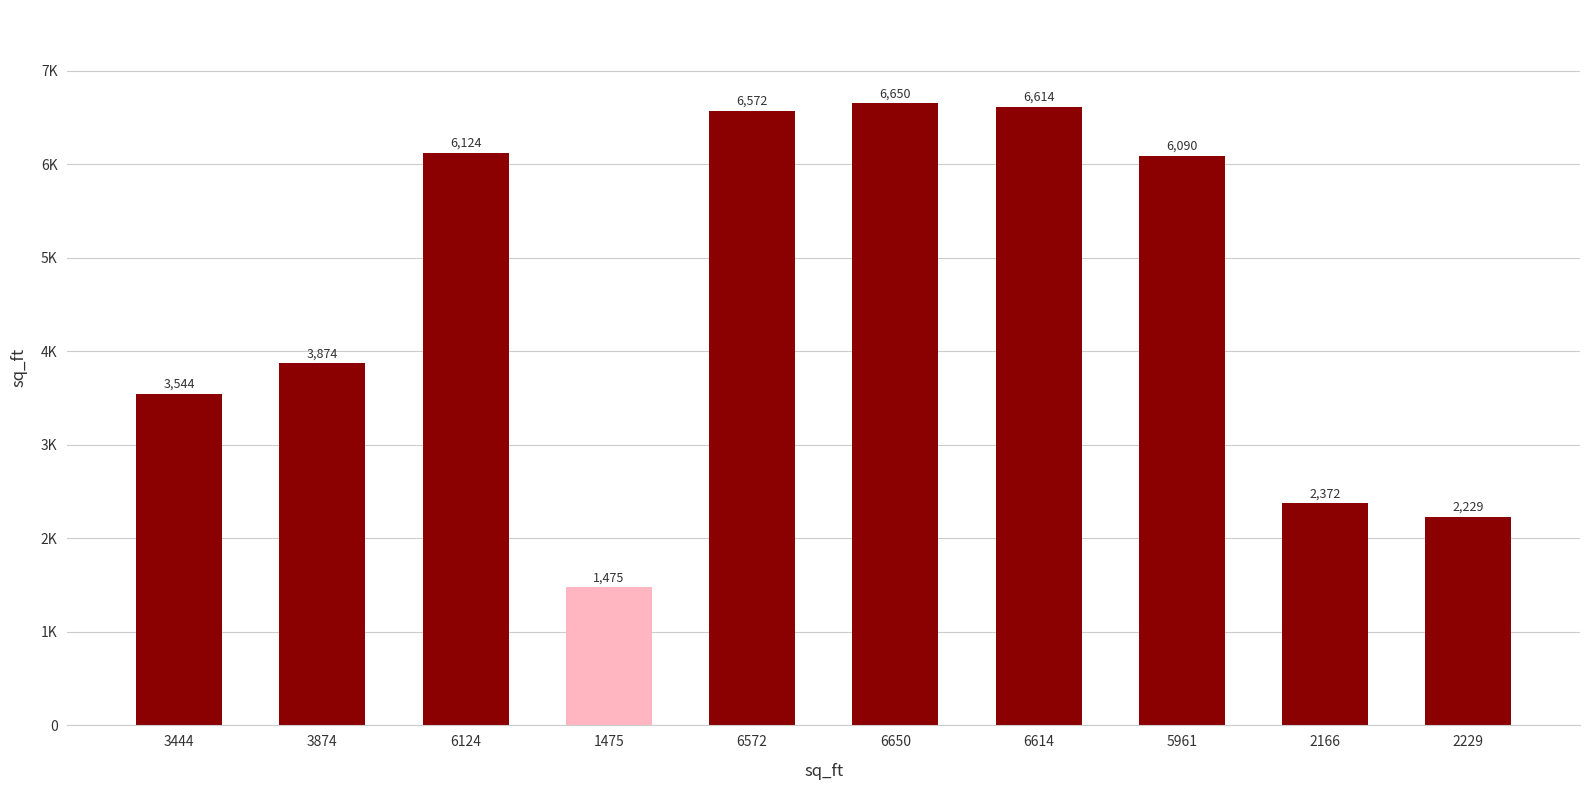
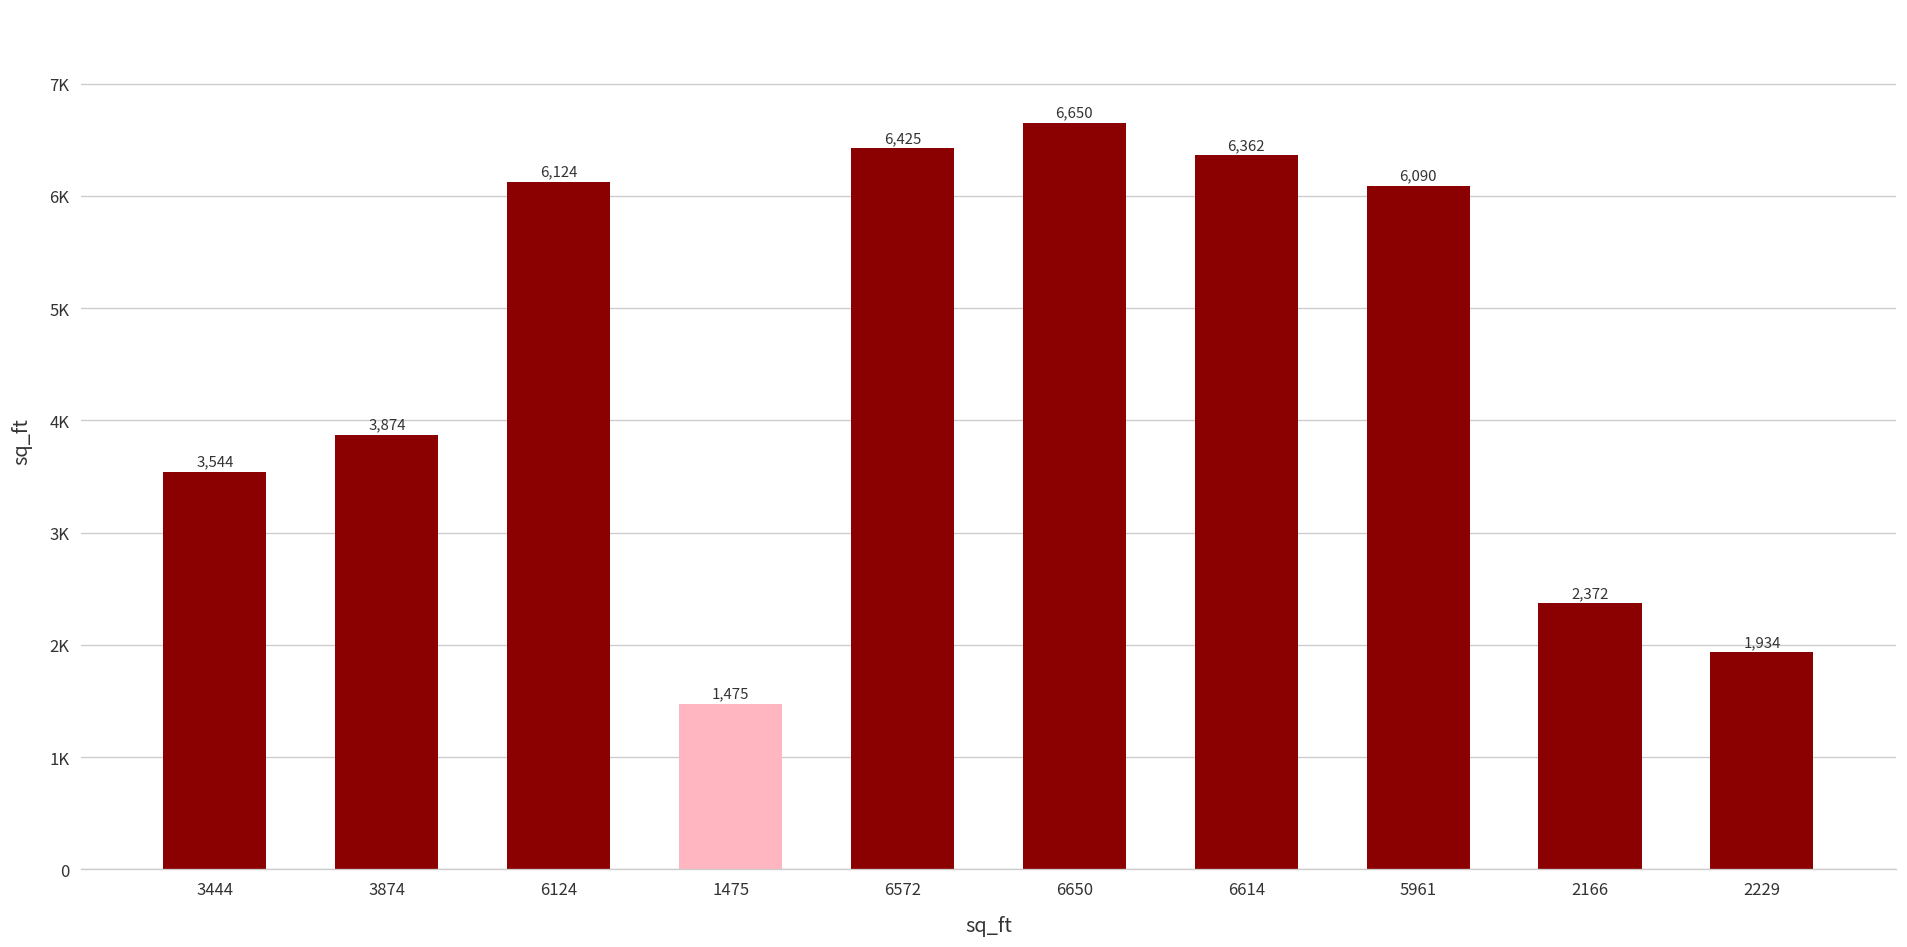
6572: 6,572 -> 6,425
6614: 6,614 -> 6,362
2229: 2,229 -> 1,934
